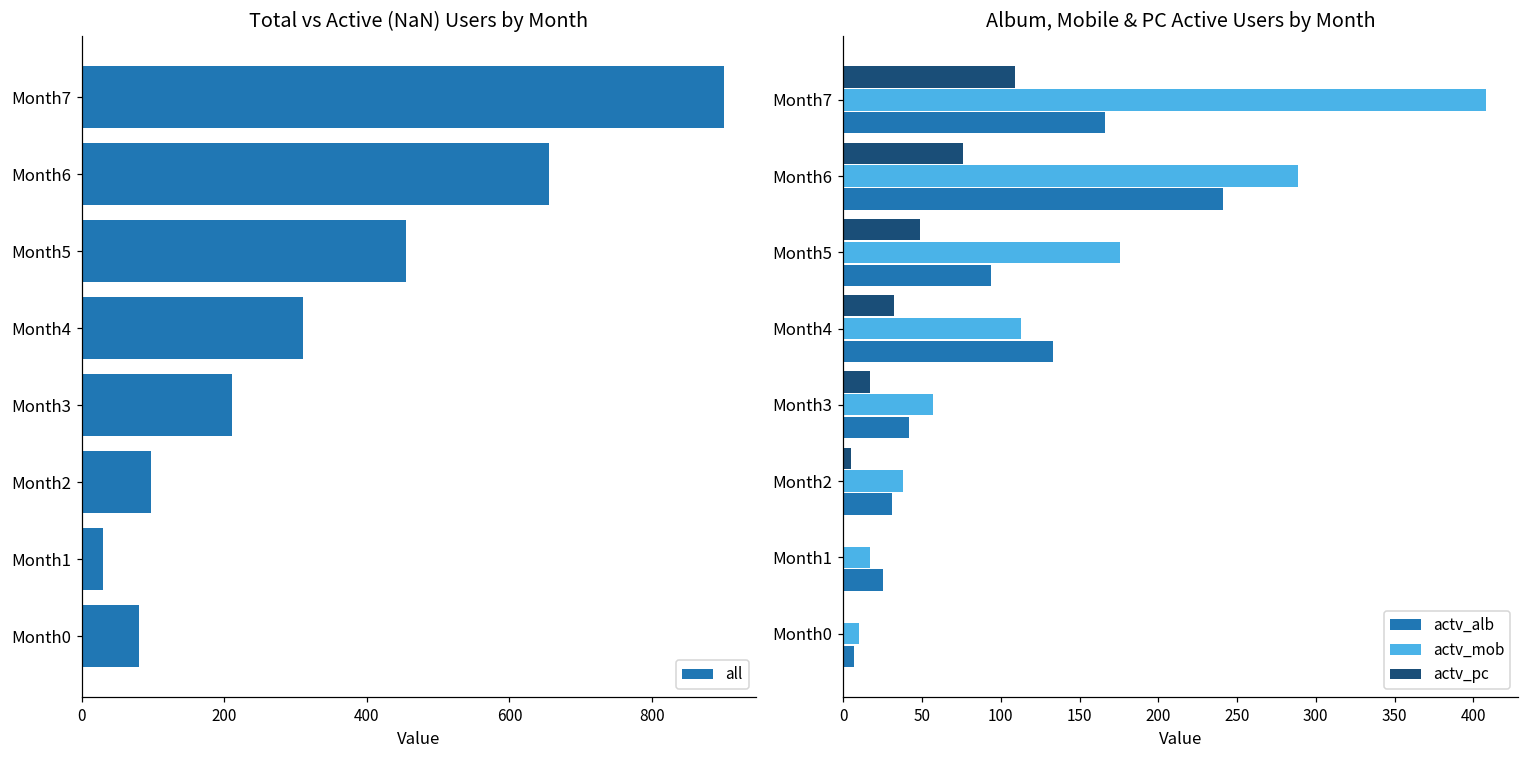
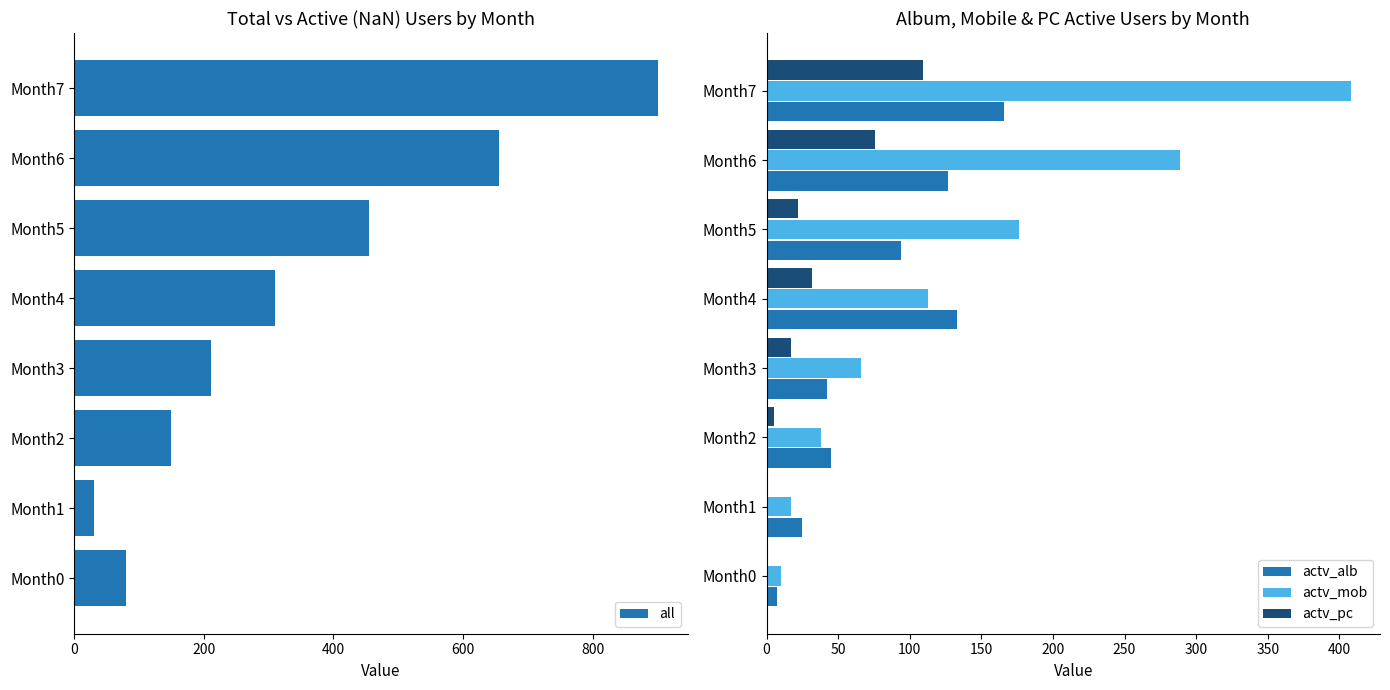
Total vs Active (NaN) Users by Month, Month2: 100 -> 150
Album, Mobile & PC Active Users by Month, actv_alb, Month6: 241 -> 127
Album, Mobile & PC Active Users by Month, actv_pc, Month5: 49 -> 22
Album, Mobile & PC Active Users by Month, actv_mob, Month3: 57 -> 66
Album, Mobile & PC Active Users by Month, actv_alb, Month2: 31 -> 45
